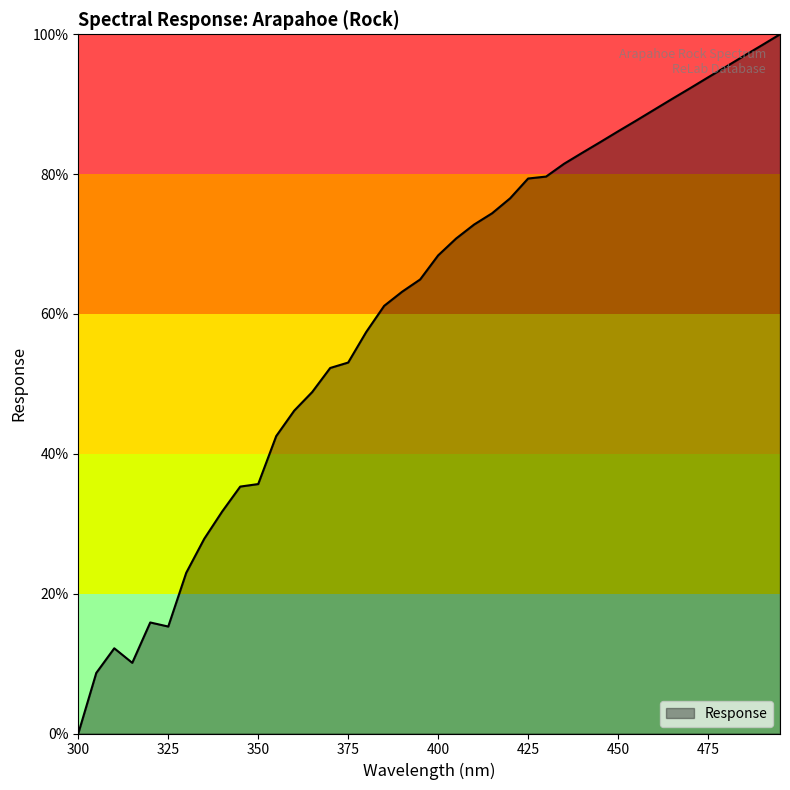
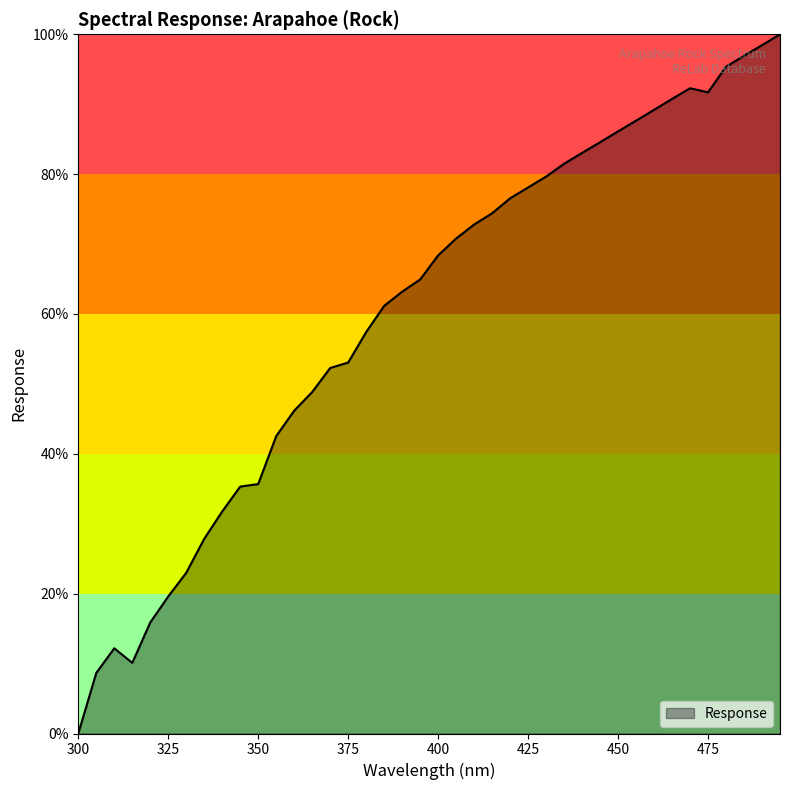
325: 15% -> 20%
425: 79% -> 78%
475: 94% -> 92%
